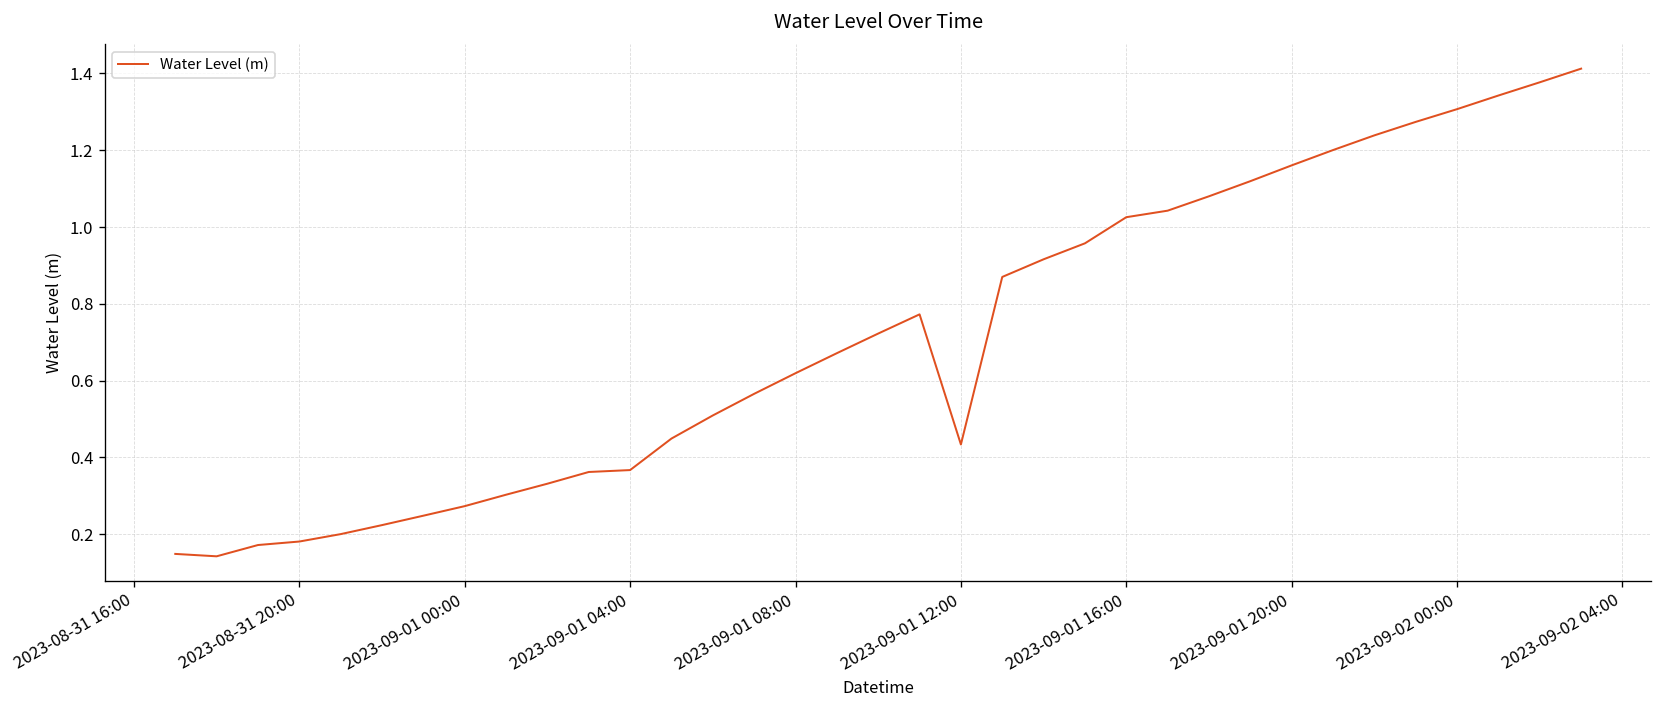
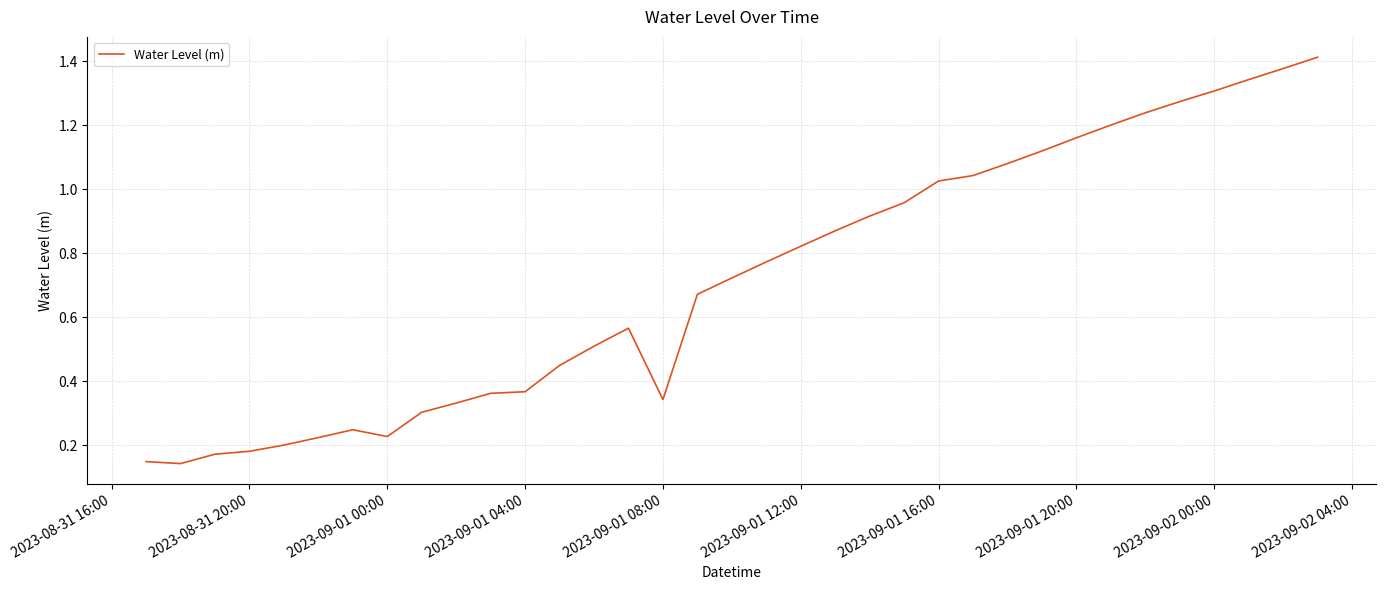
2023-09-01 00:00: 0.27 -> 0.23
2023-09-01 08:00: 0.62 -> 0.34
2023-09-01 12:00: 0.43 -> 0.82
